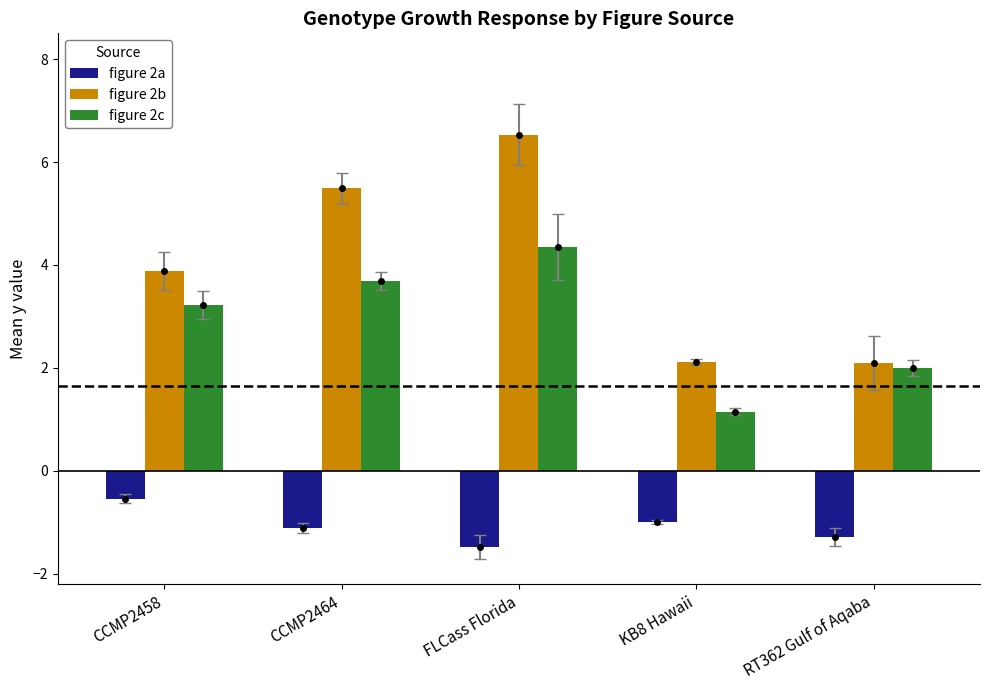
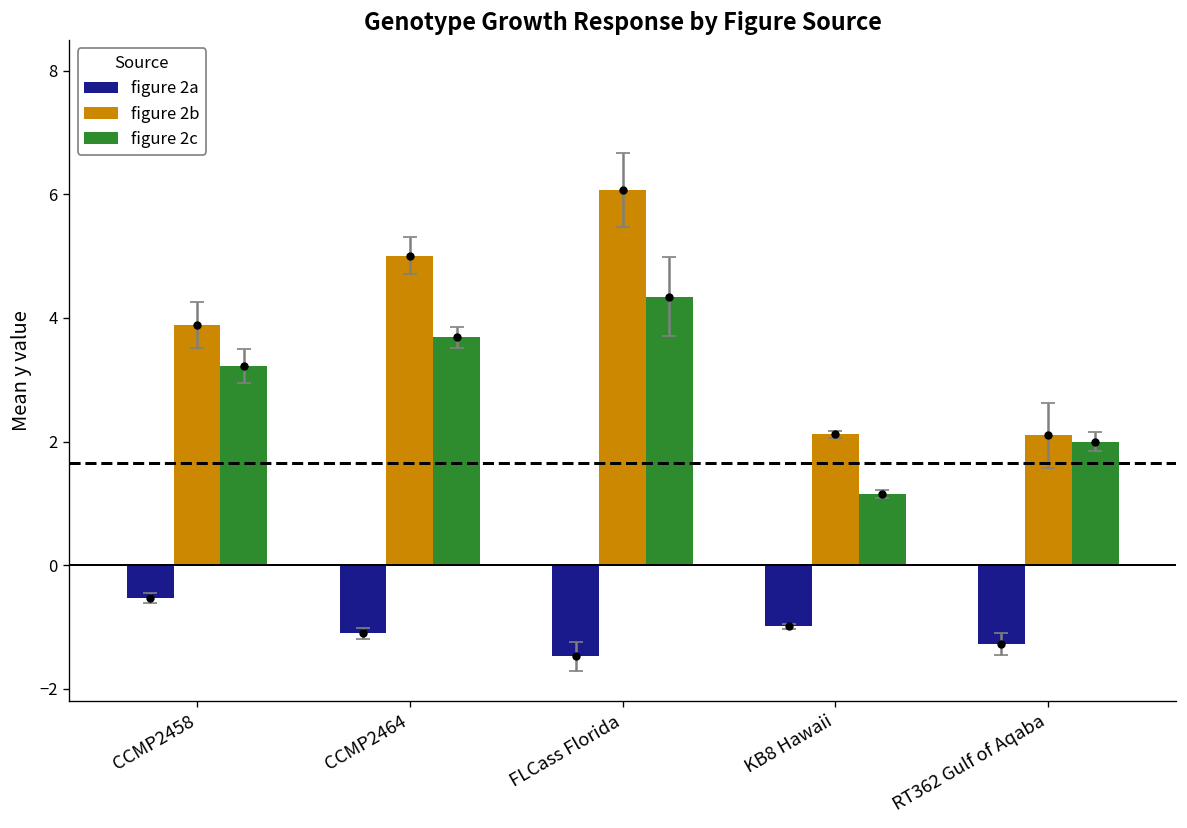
figure 2b, CCMP2464: 5.5 -> 5.0
figure 2b, FLCass Florida: 6.5 -> 6.1
